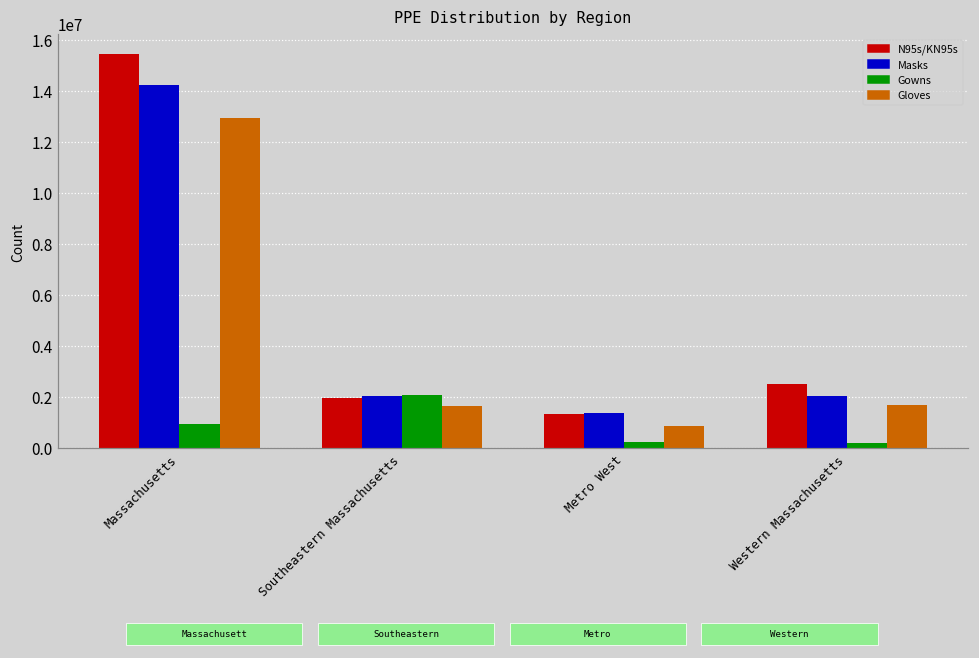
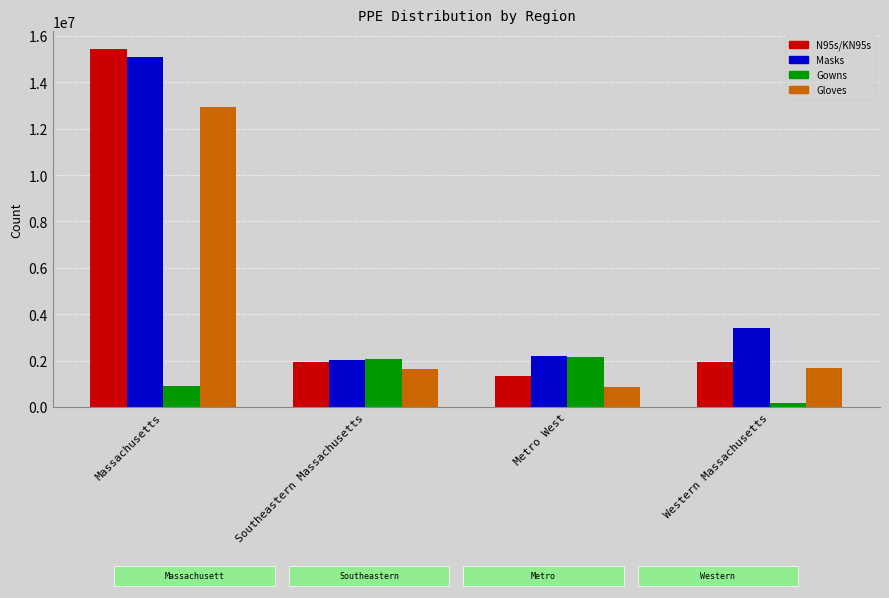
Masks, Massachusetts: 14200000 -> 15100000
Masks, Metro West: 1400000 -> 2200000
Gowns, Metro West: 200000 -> 2200000
N95s/KN95s, Western Massachusetts: 2500000 -> 1900000
Masks, Western Massachusetts: 2000000 -> 3400000
